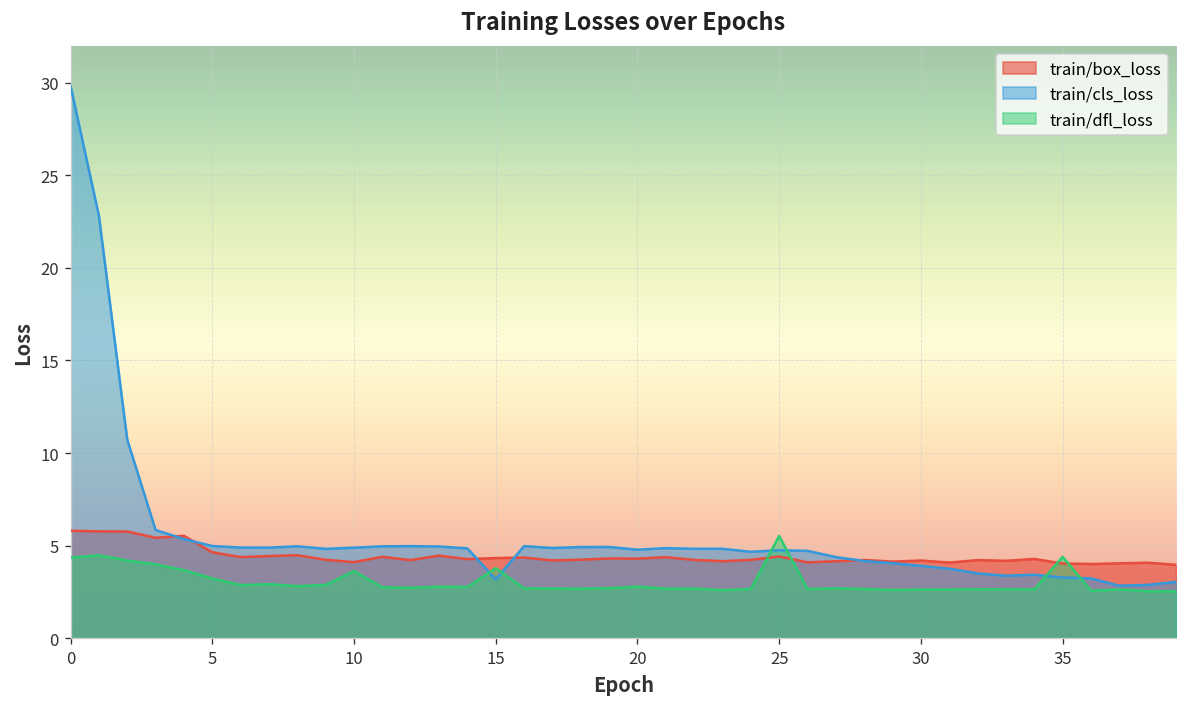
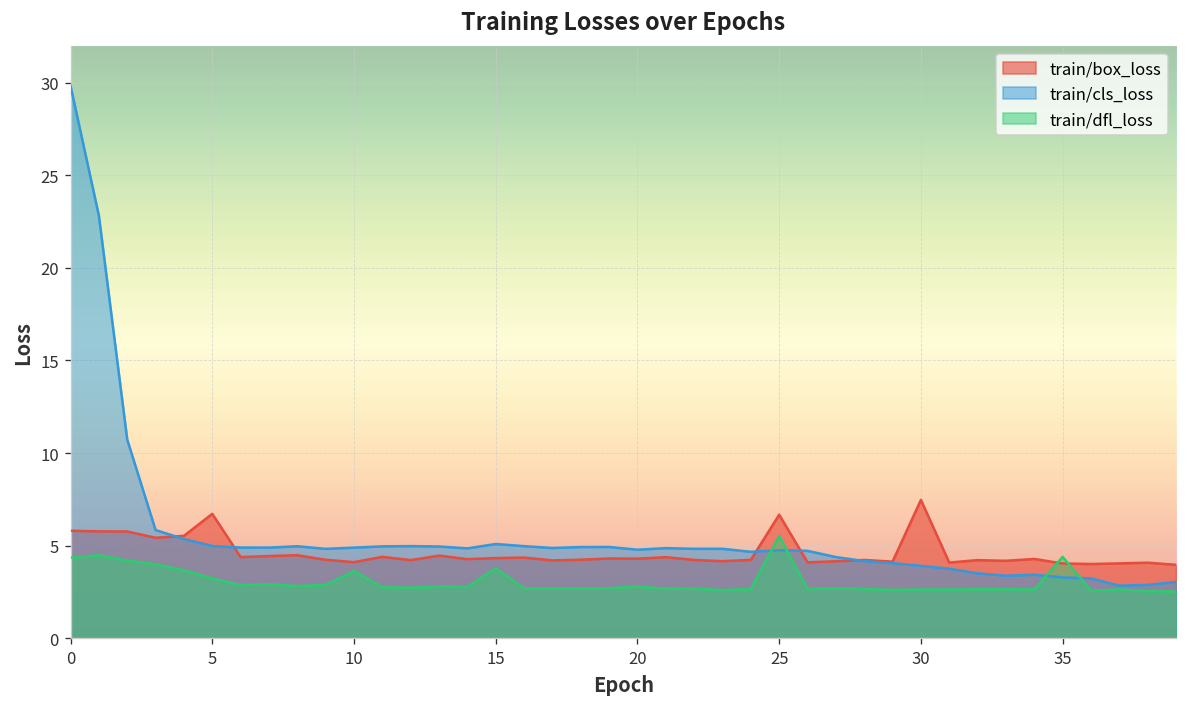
train/box_loss, 5: 4.6 -> 6.7
train/cls_loss, 15: 3.2 -> 5.1
train/box_loss, 25: 4.4 -> 6.7
train/box_loss, 30: 4.2 -> 7.5
